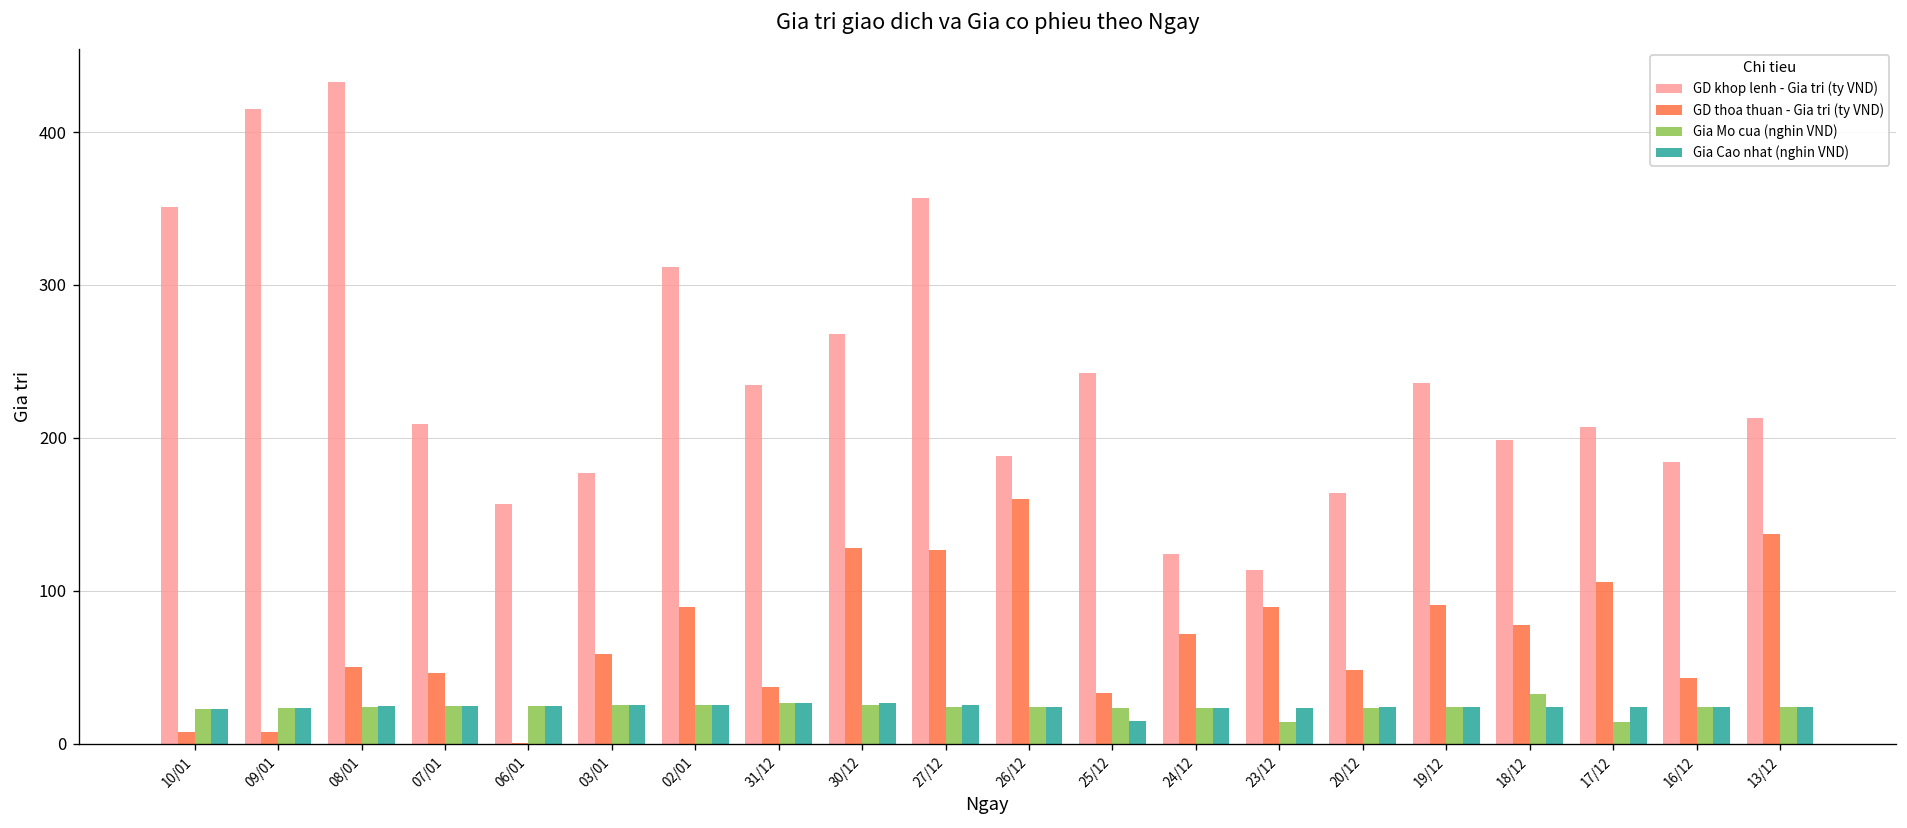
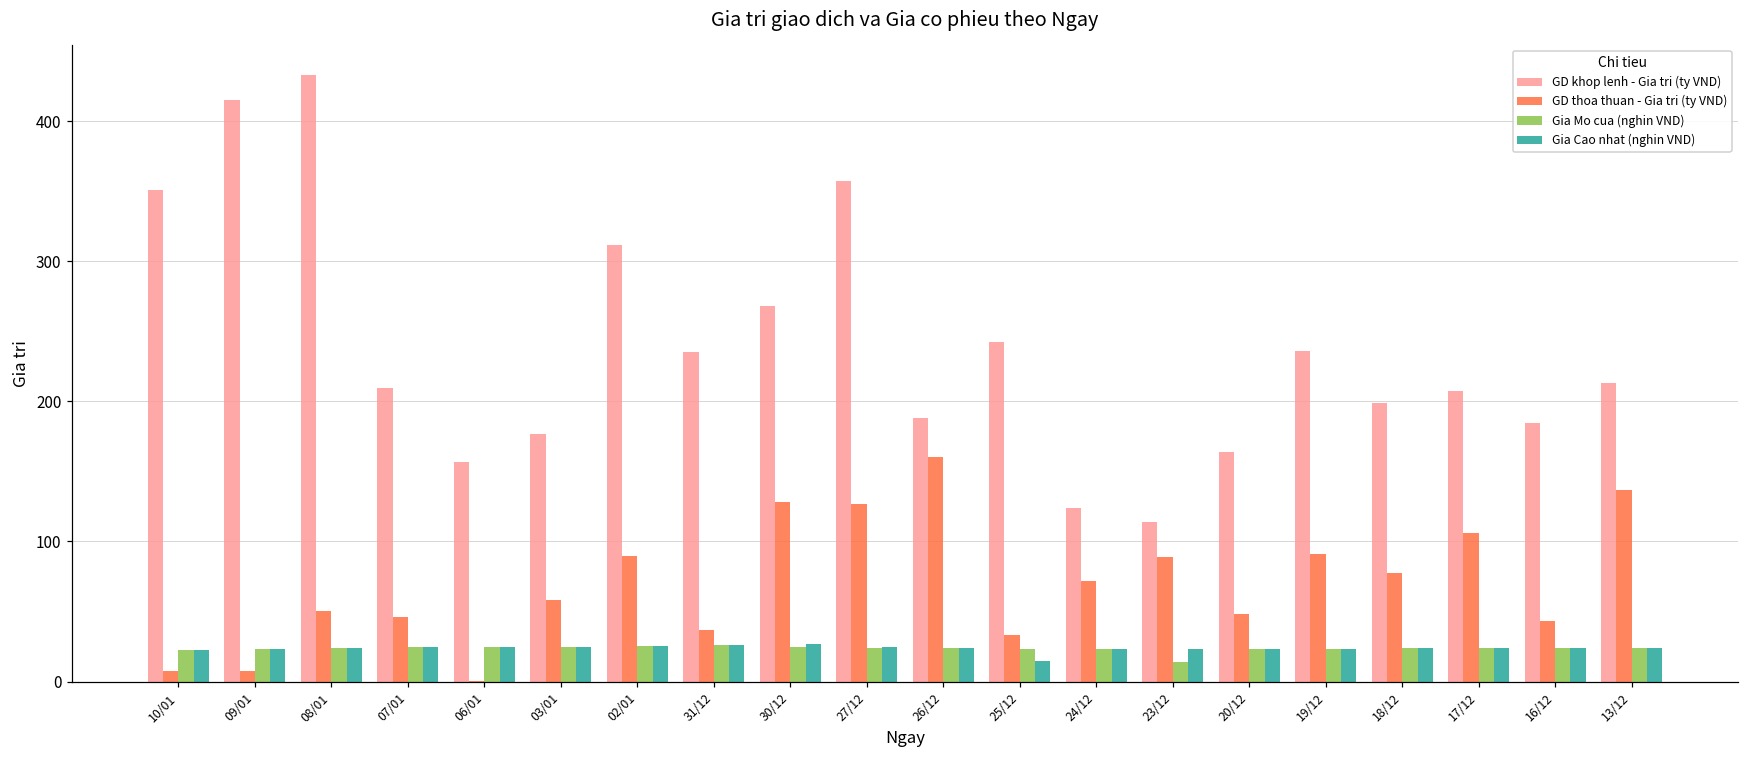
Gia Mo cua (nghin VND), 18/12: 32 -> 24
Gia Mo cua (nghin VND), 17/12: 14 -> 24
